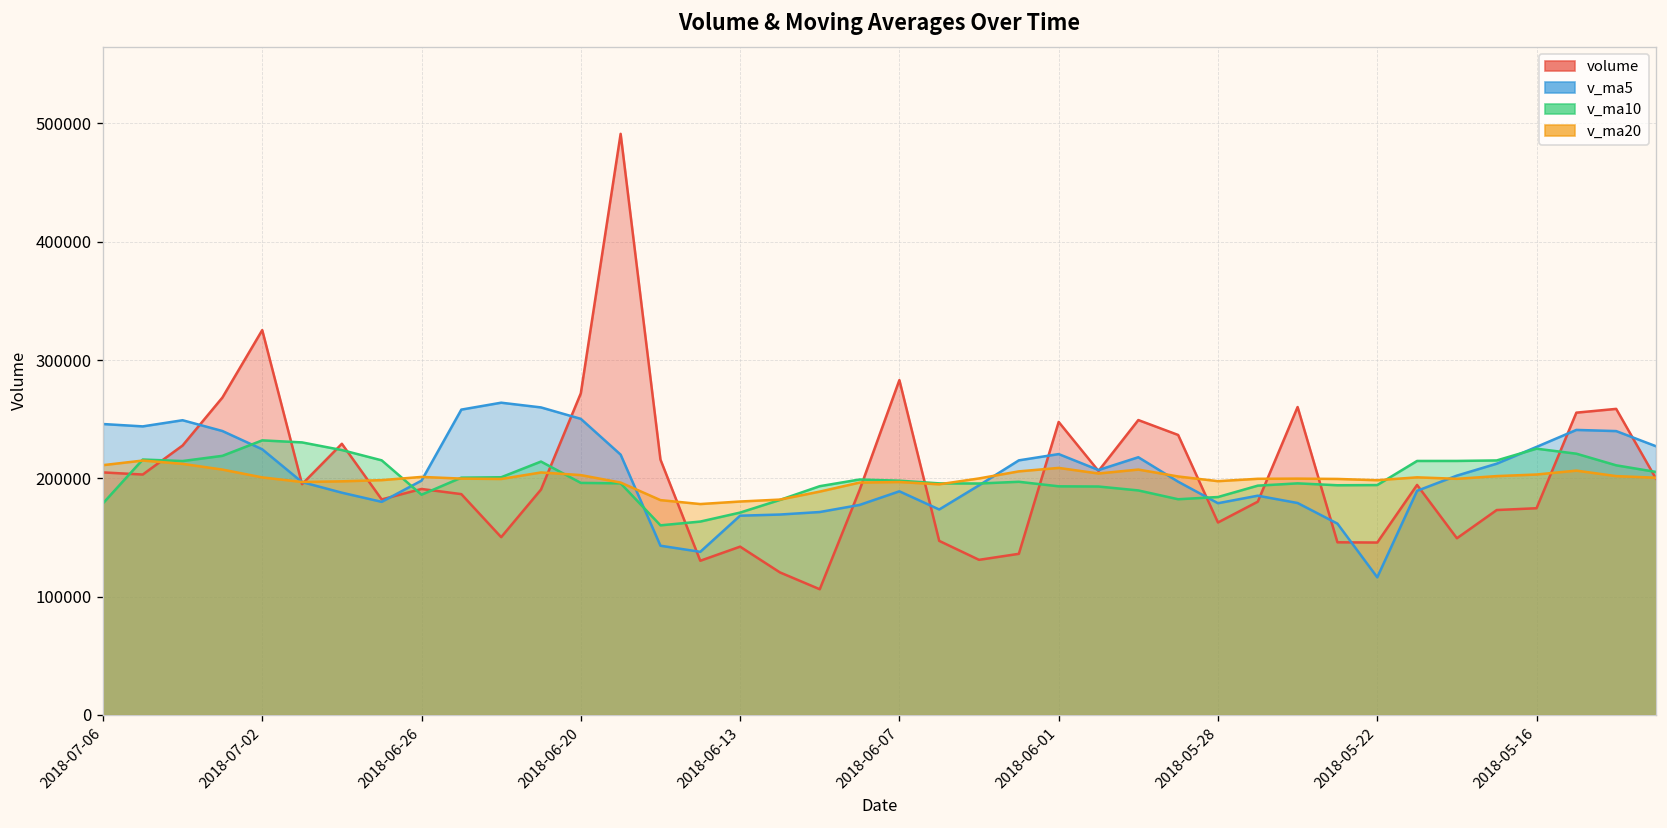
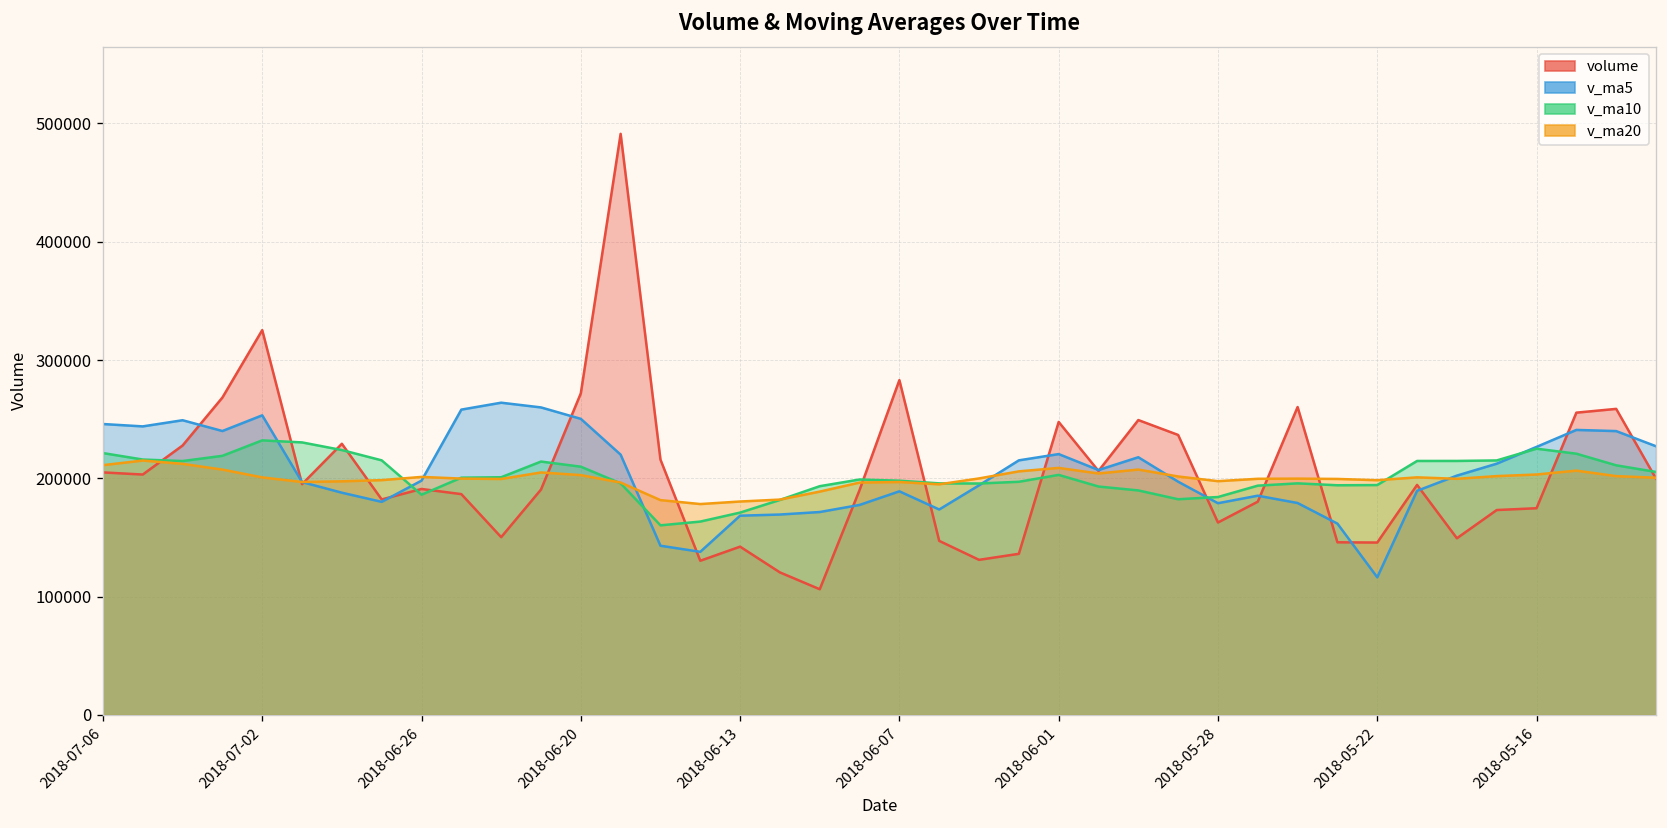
v_ma10, 2018-07-06: 180000 -> 220000
v_ma5, 2018-07-02: 220000 -> 250000
v_ma10, 2018-06-20: 200000 -> 210000
v_ma10, 2018-06-01: 190000 -> 200000
